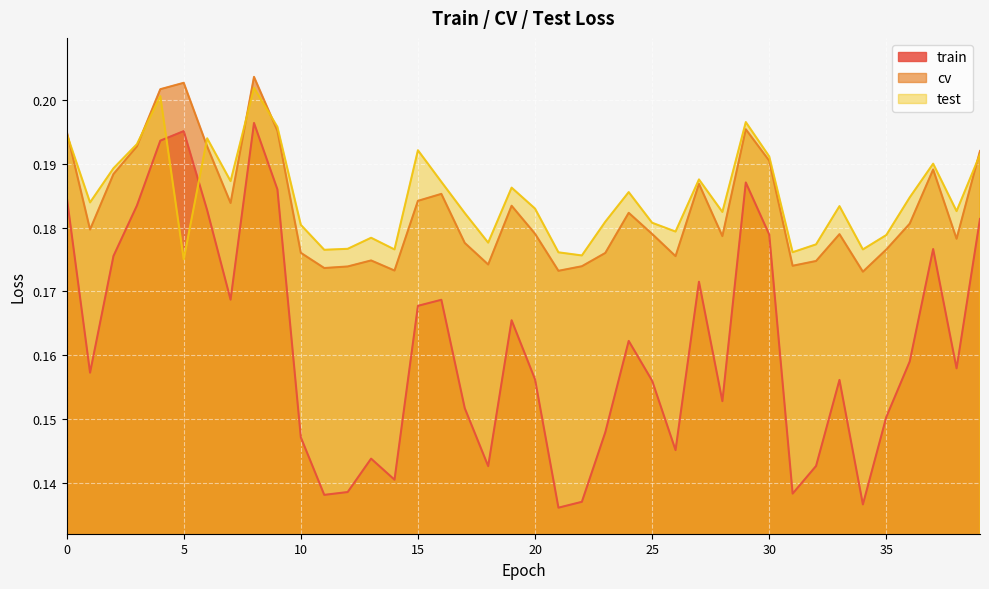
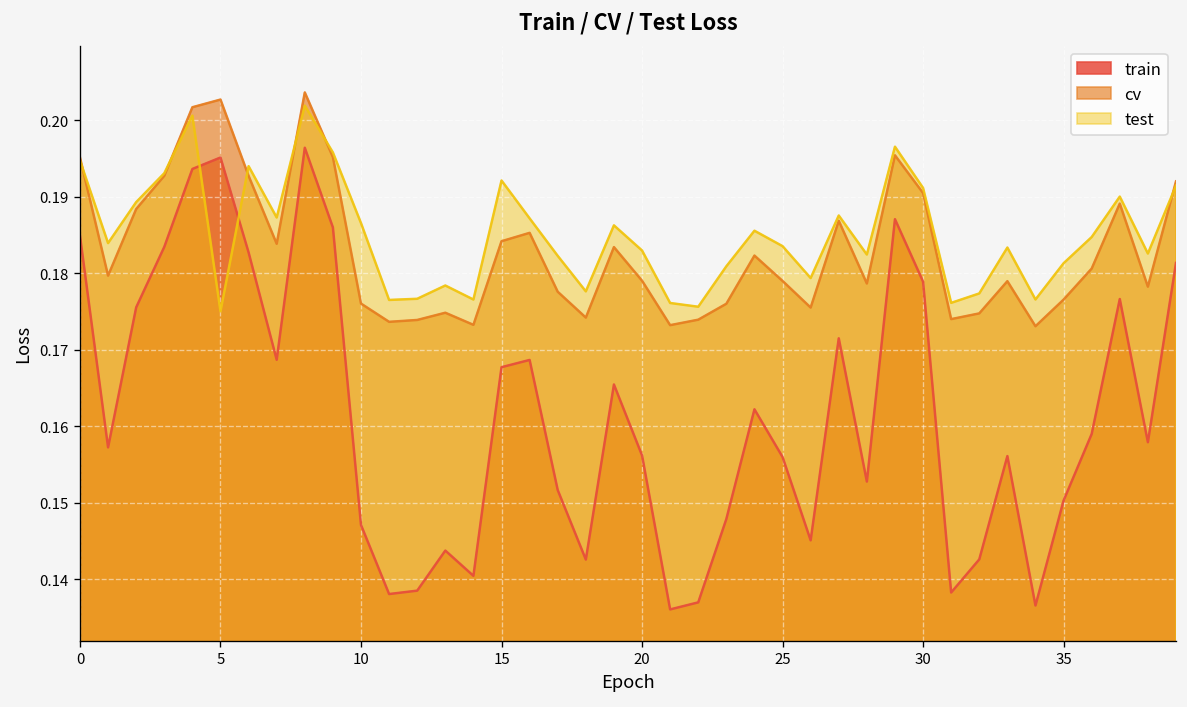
test, 10: 0.180 -> 0.187
test, 25: 0.181 -> 0.184
test, 35: 0.179 -> 0.181
